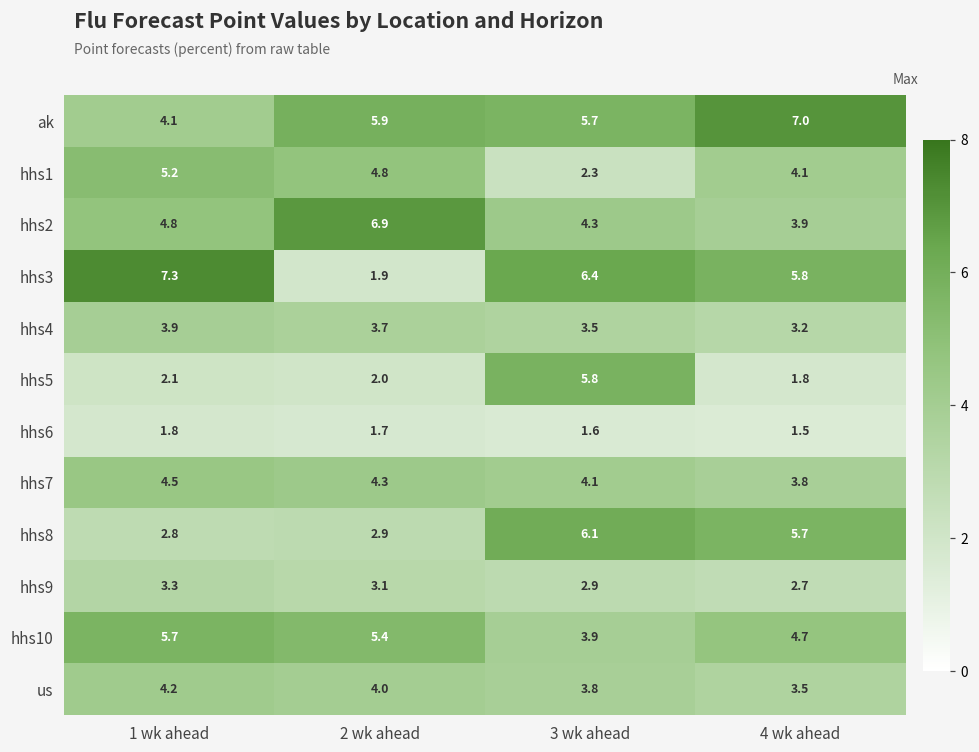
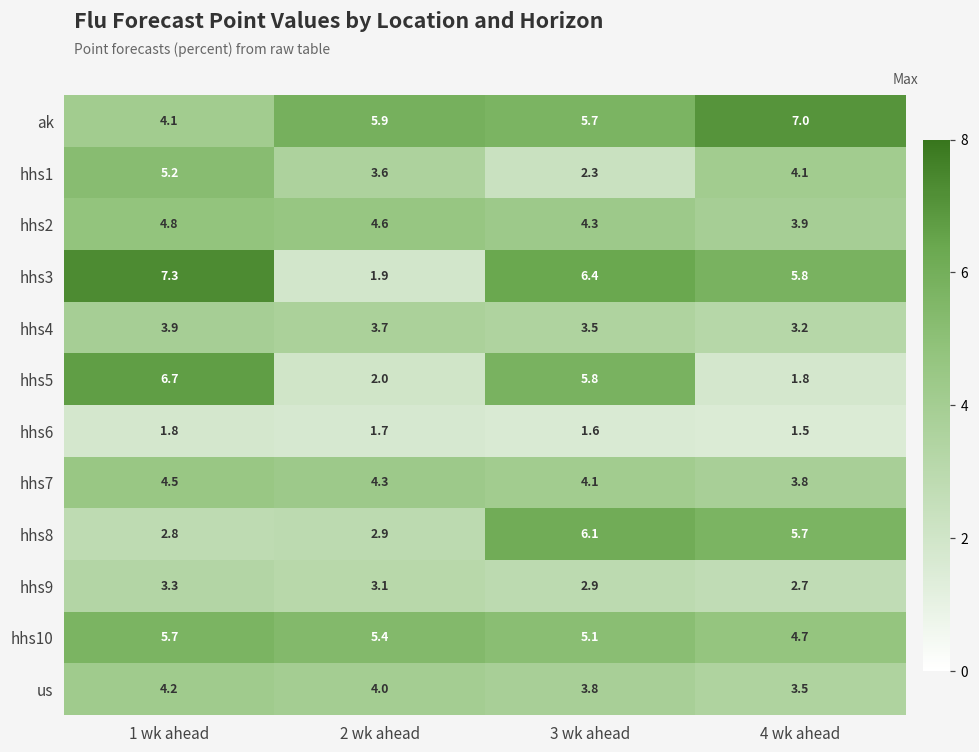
hhs1, 2 wk ahead: 4.8 -> 3.6
hhs2, 2 wk ahead: 6.9 -> 4.6
hhs5, 1 wk ahead: 2.1 -> 6.7
hhs10, 3 wk ahead: 3.9 -> 5.1
